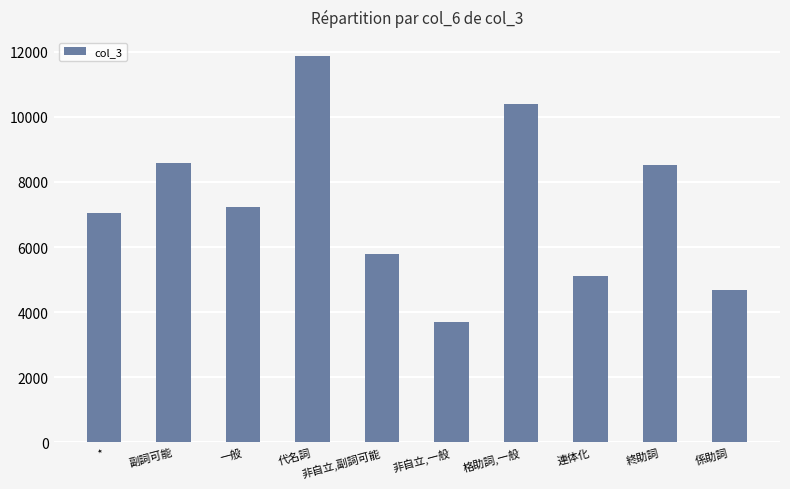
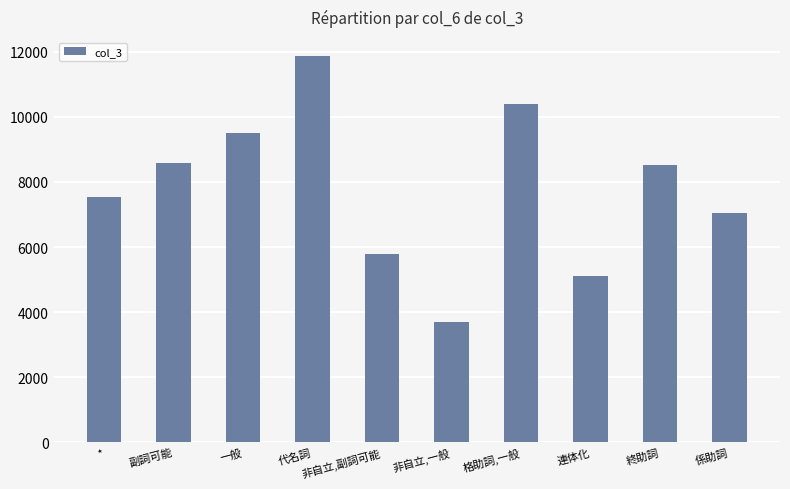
*: 7000 -> 7500
一般: 7200 -> 9500
係助詞: 4700 -> 7000
